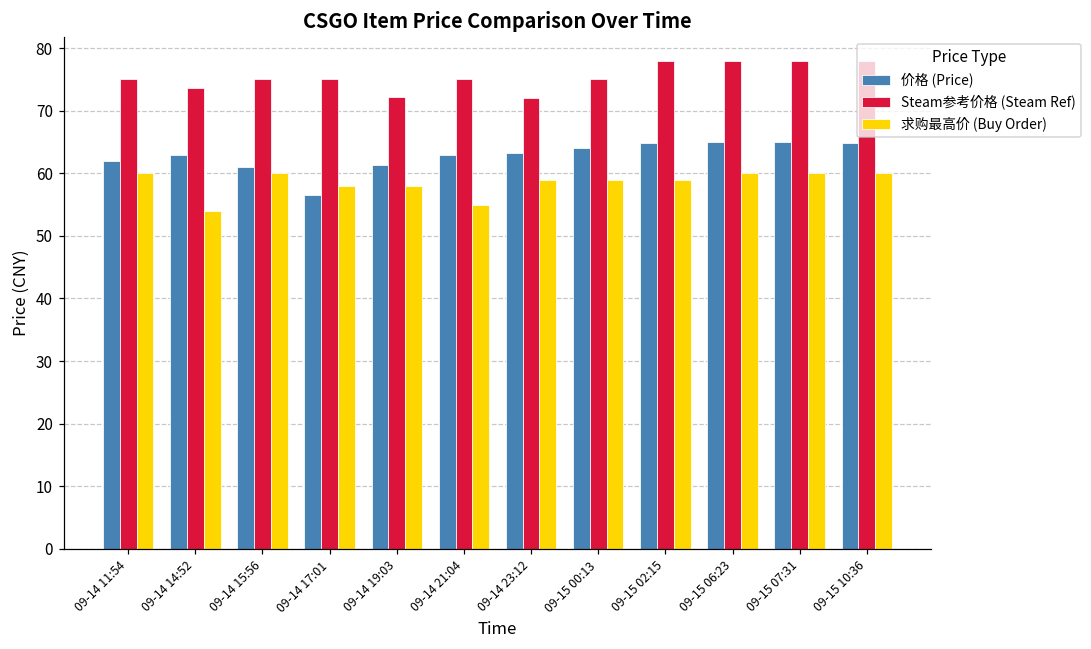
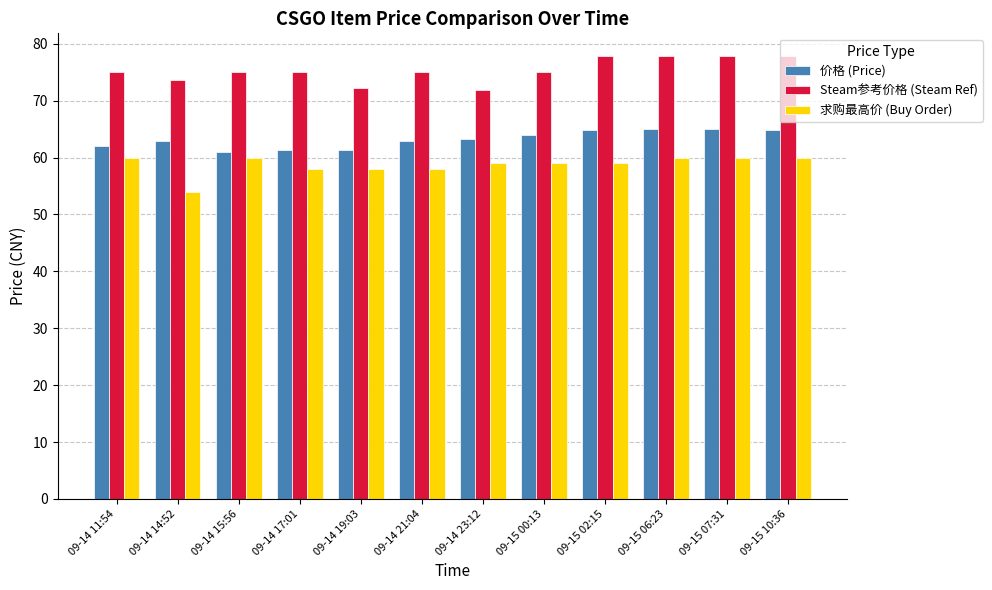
价格 (Price), 09-14 17:01: 57 -> 61
求购最高价 (Buy Order), 09-14 21:04: 55 -> 58
